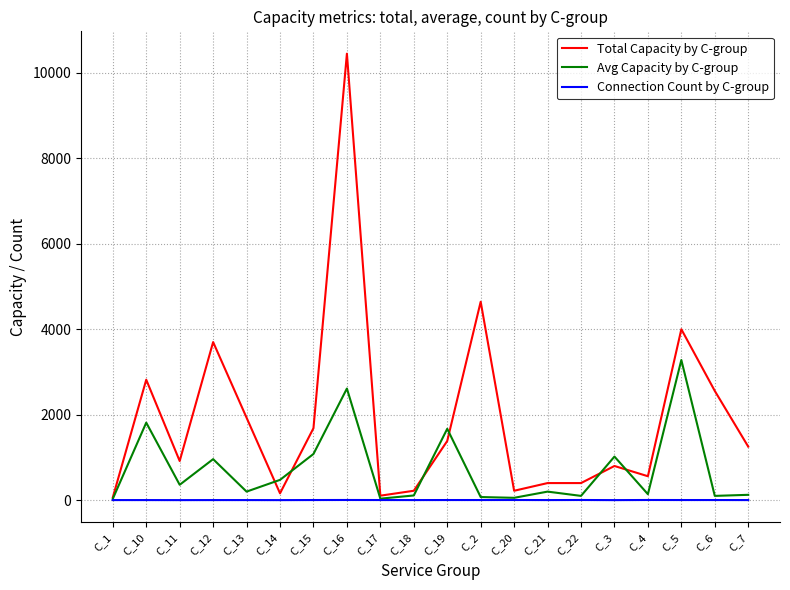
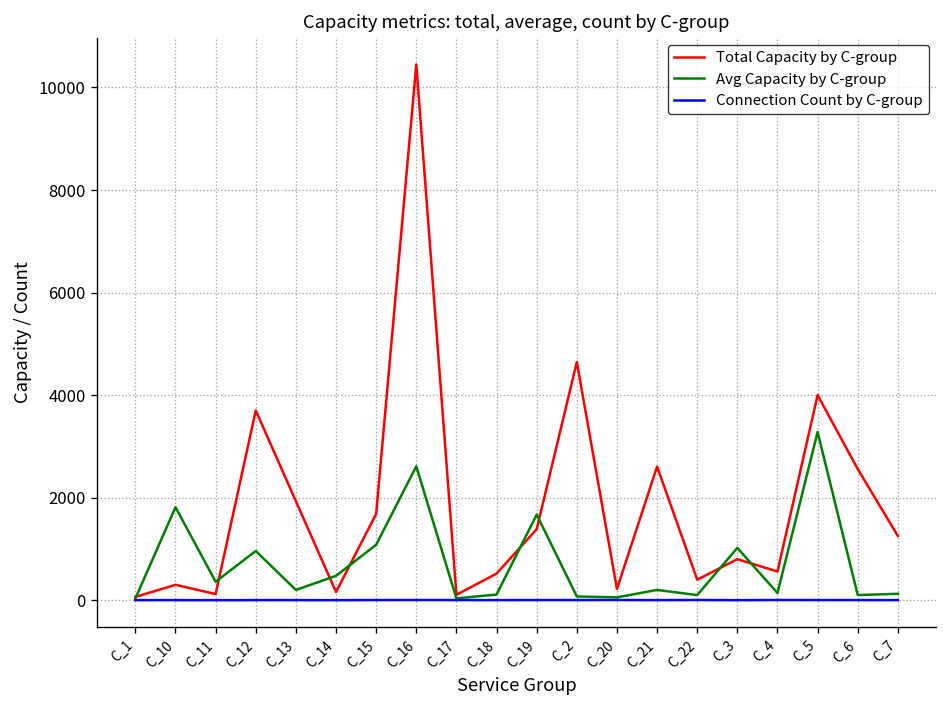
Total Capacity by C-group, C_10: 2800 -> 300
Total Capacity by C-group, C_11: 900 -> 100
Total Capacity by C-group, C_18: 200 -> 500
Total Capacity by C-group, C_21: 400 -> 2600
